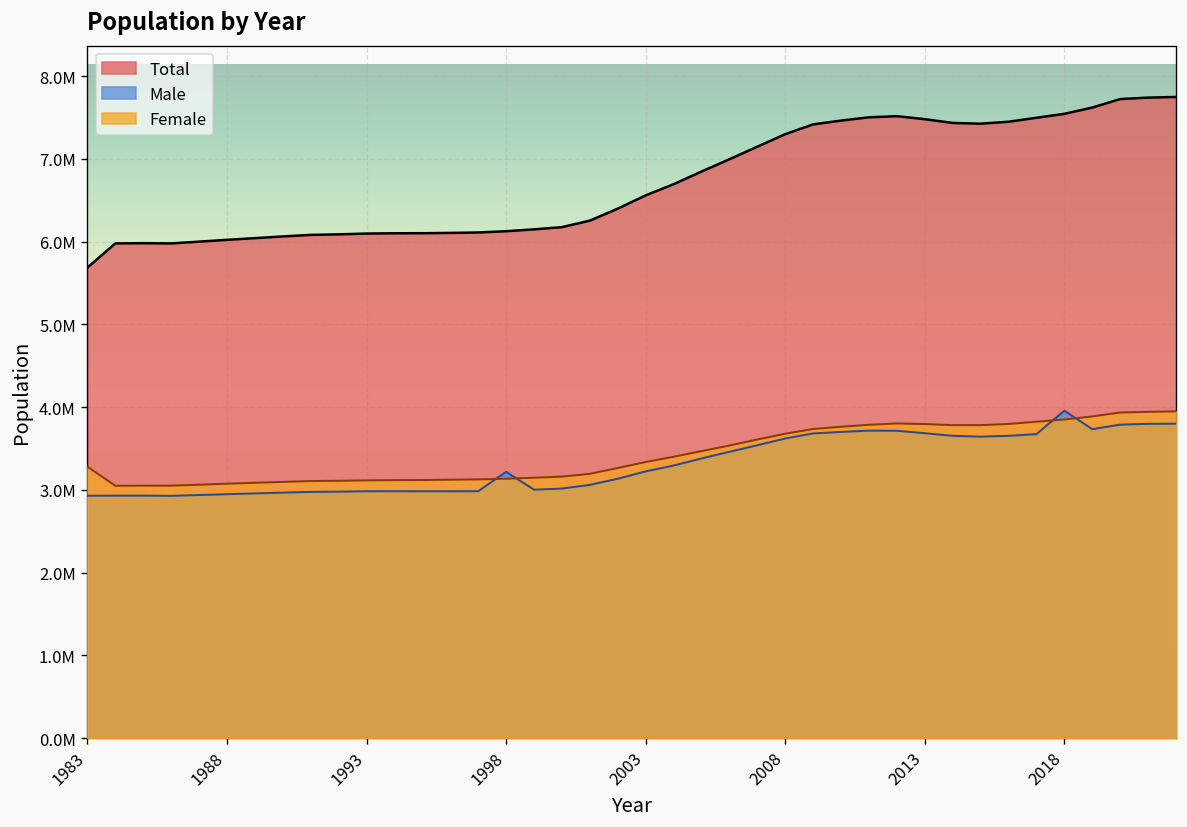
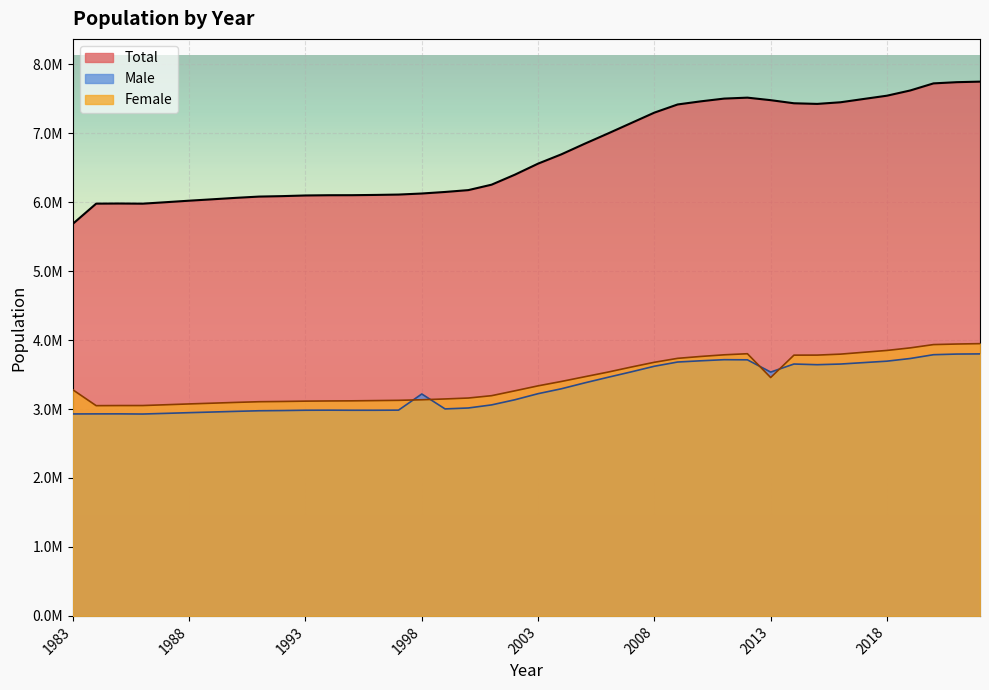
Male, 2013: 3700000 -> 3500000
Female, 2013: 3800000 -> 3500000
Male, 2018: 4000000 -> 3700000
